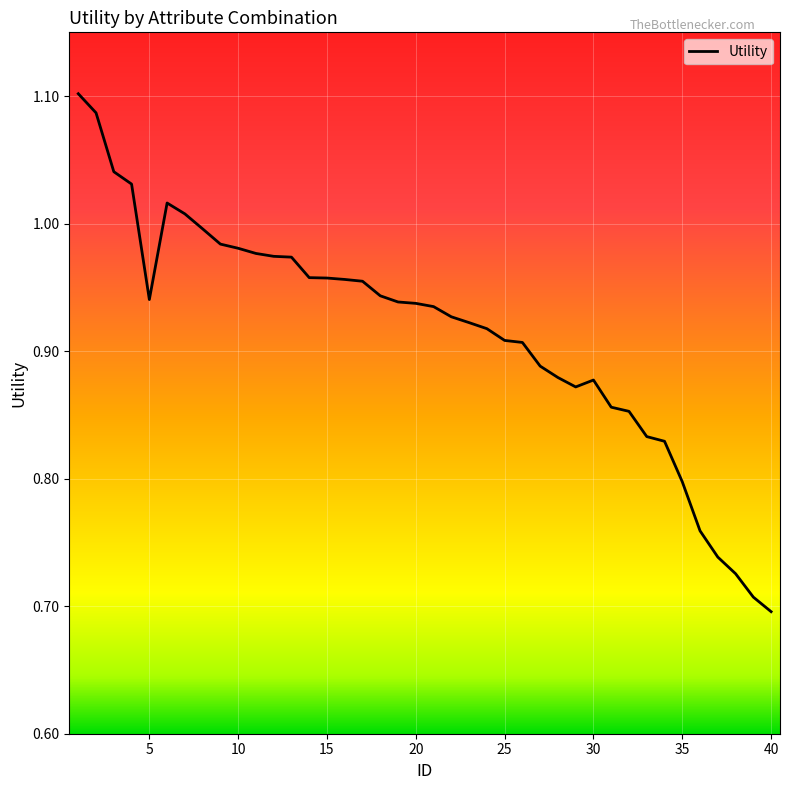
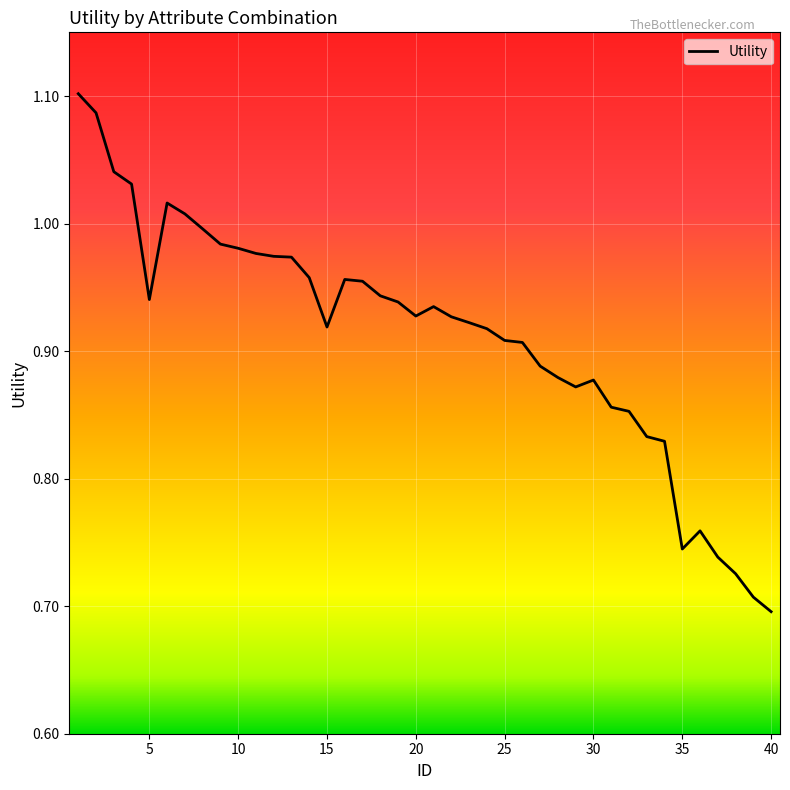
15: 0.957 -> 0.919
20: 0.937 -> 0.928
35: 0.798 -> 0.745
